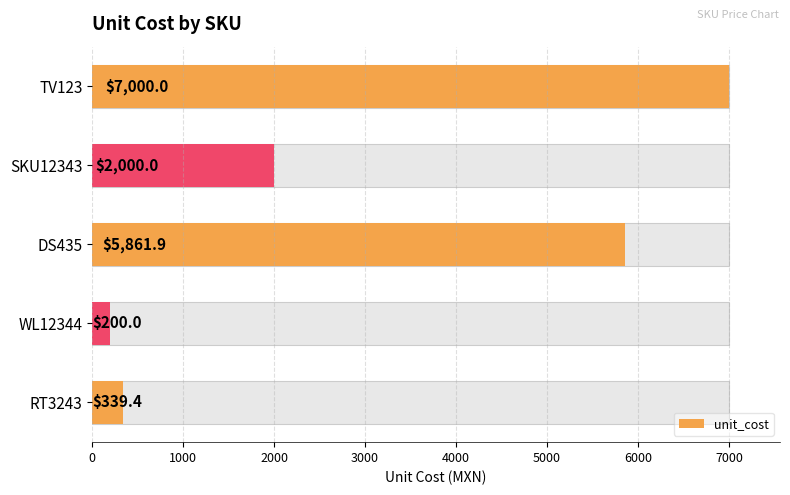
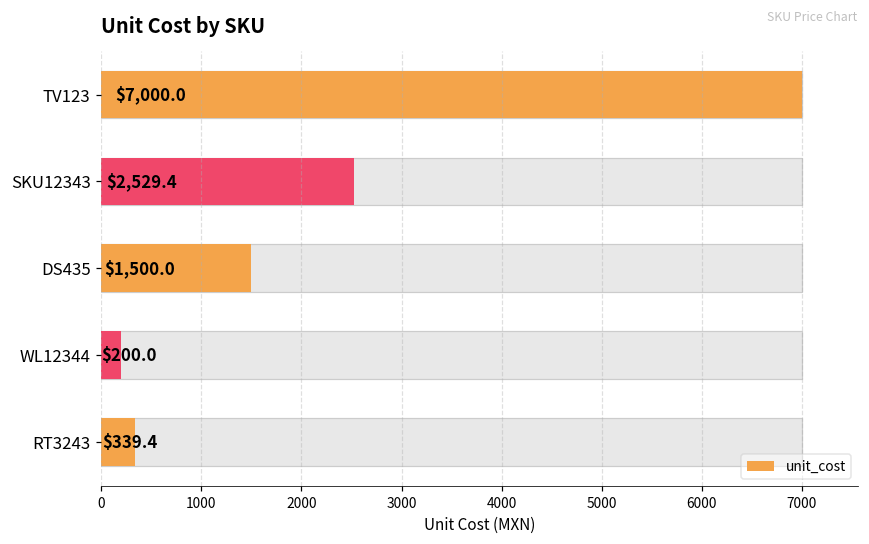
unit_cost, SKU12343: $2,000.0 -> $2,529.4
unit_cost, DS435: $5,861.9 -> $1,500.0
